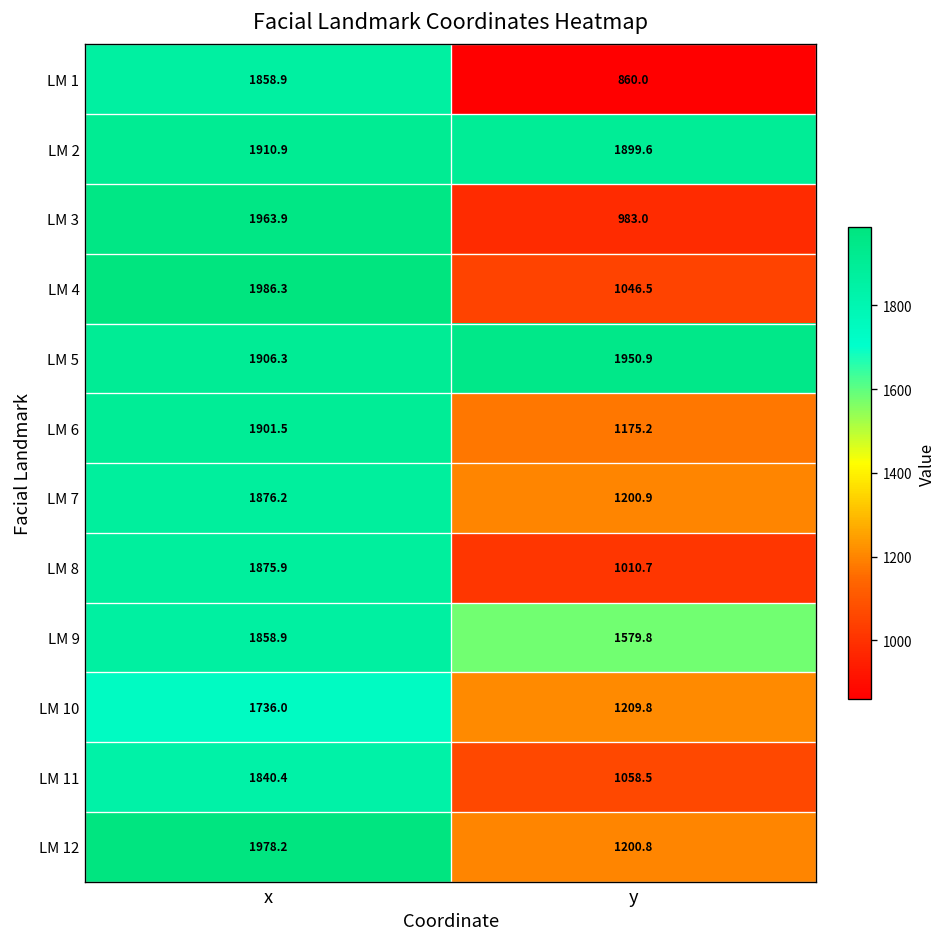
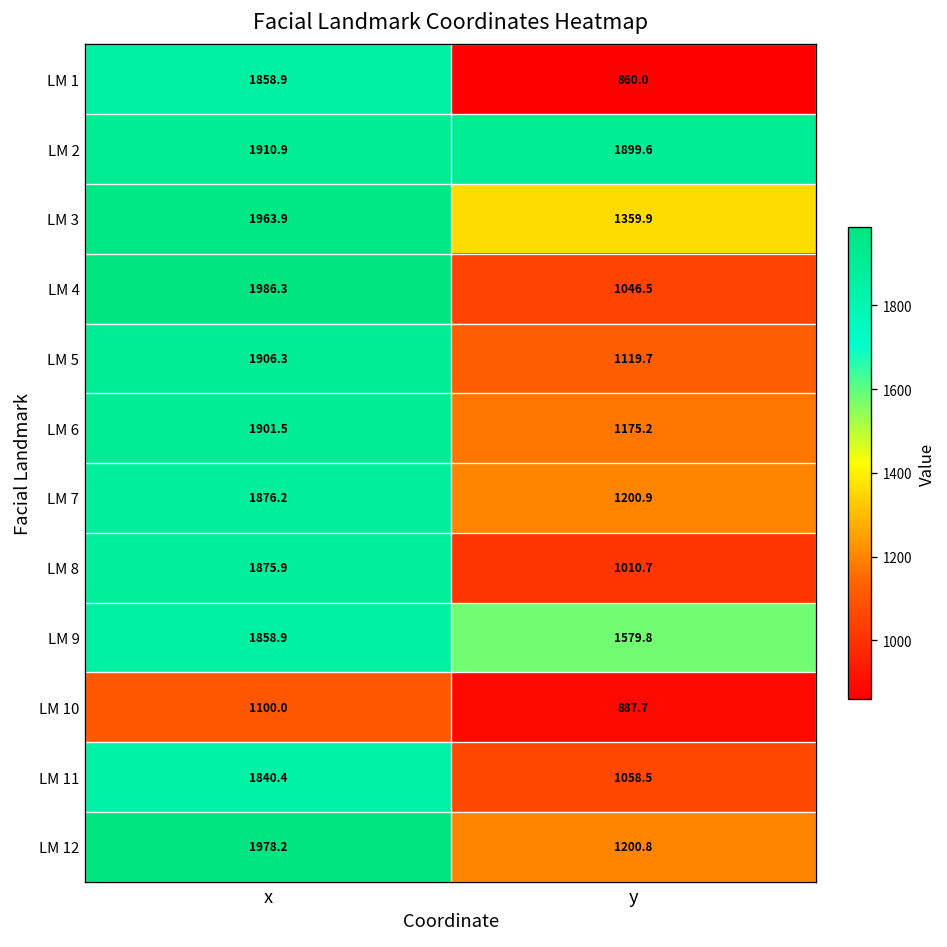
LM 3, y: 983.0 -> 1359.9
LM 5, y: 1950.9 -> 1119.7
LM 10, x: 1736.0 -> 1100.0
LM 10, y: 1209.8 -> 887.7
